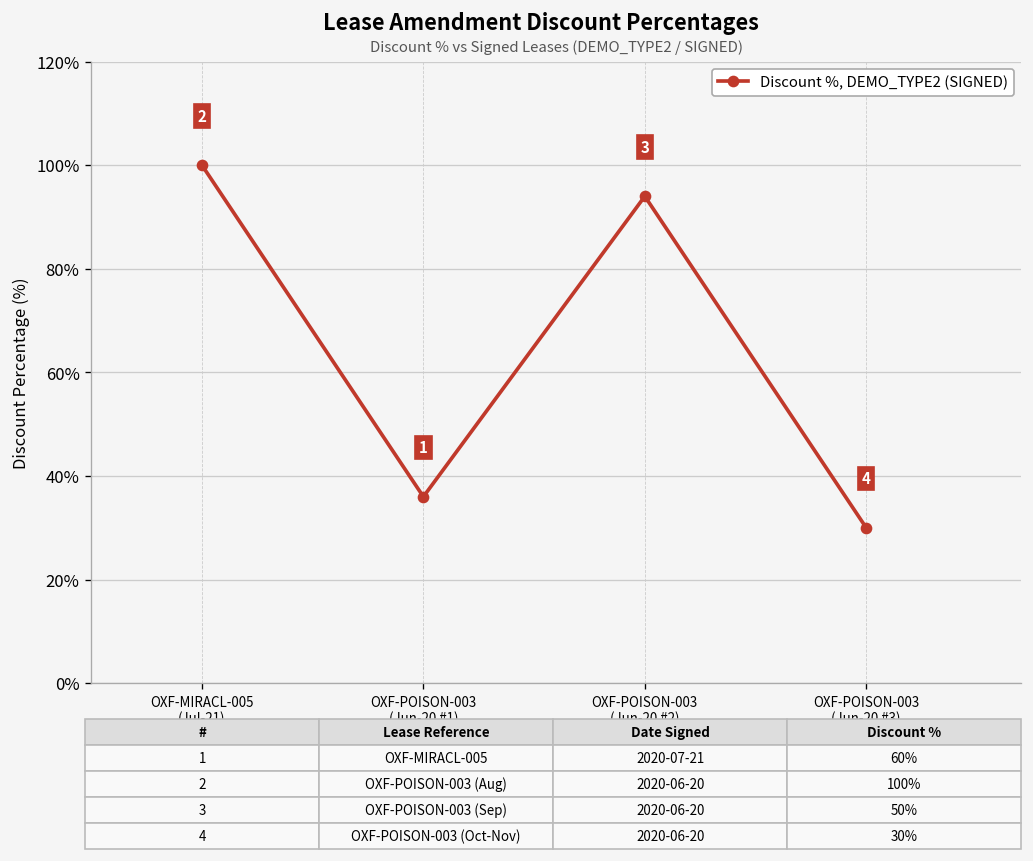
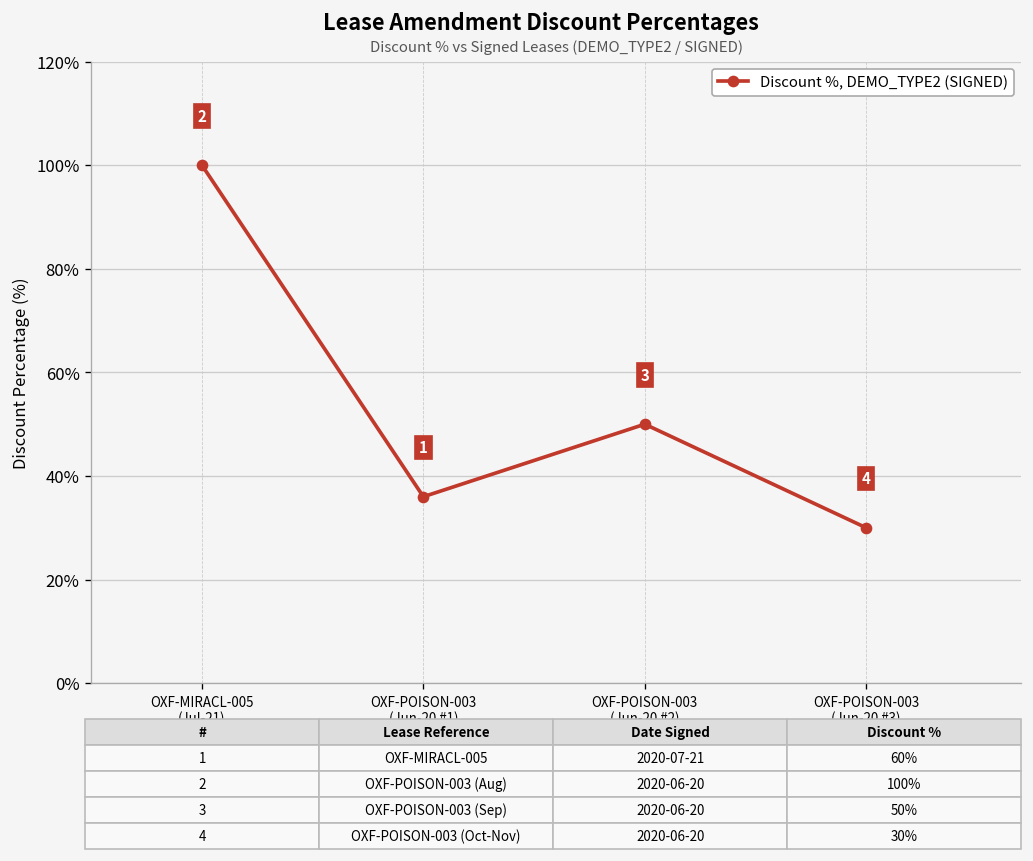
OXF-POISON-003 (Jun-20 #2): 94% -> 50%
